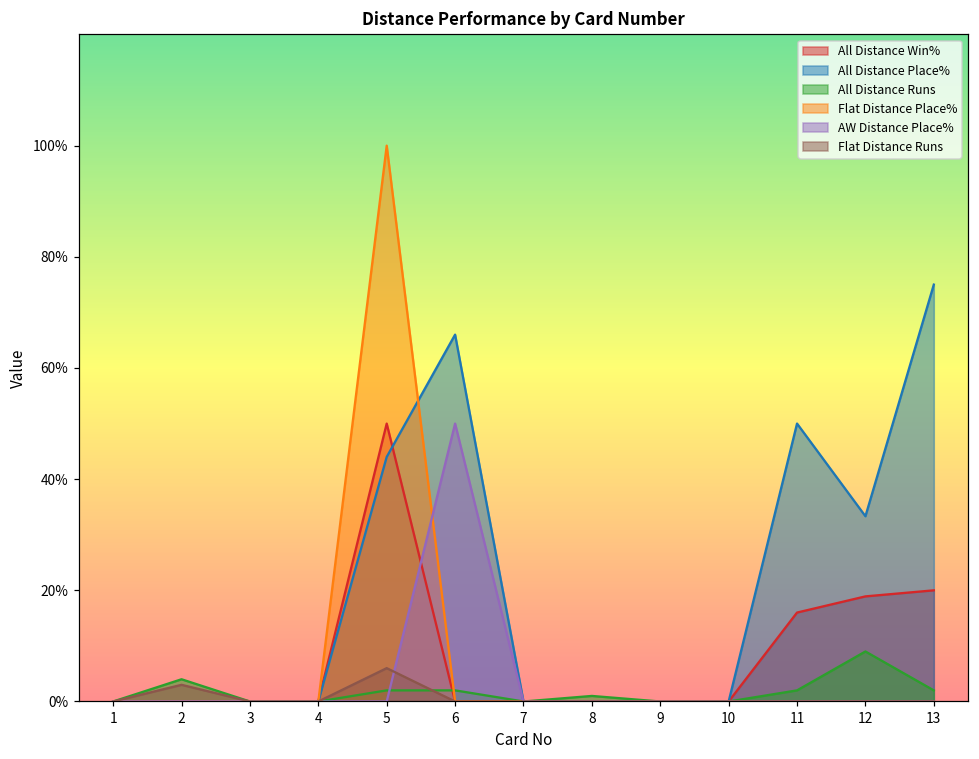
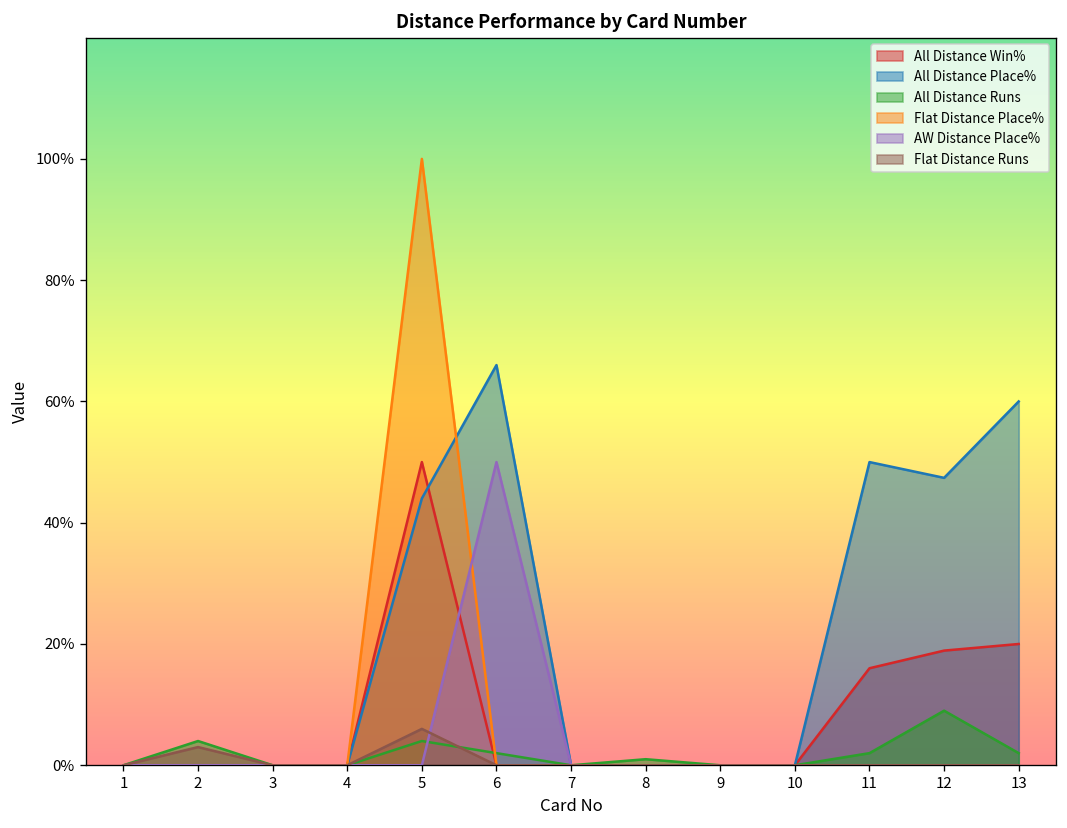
All Distance Runs, 5: 2% -> 4%
All Distance Place%, 12: 33% -> 47%
All Distance Place%, 13: 75% -> 60%
